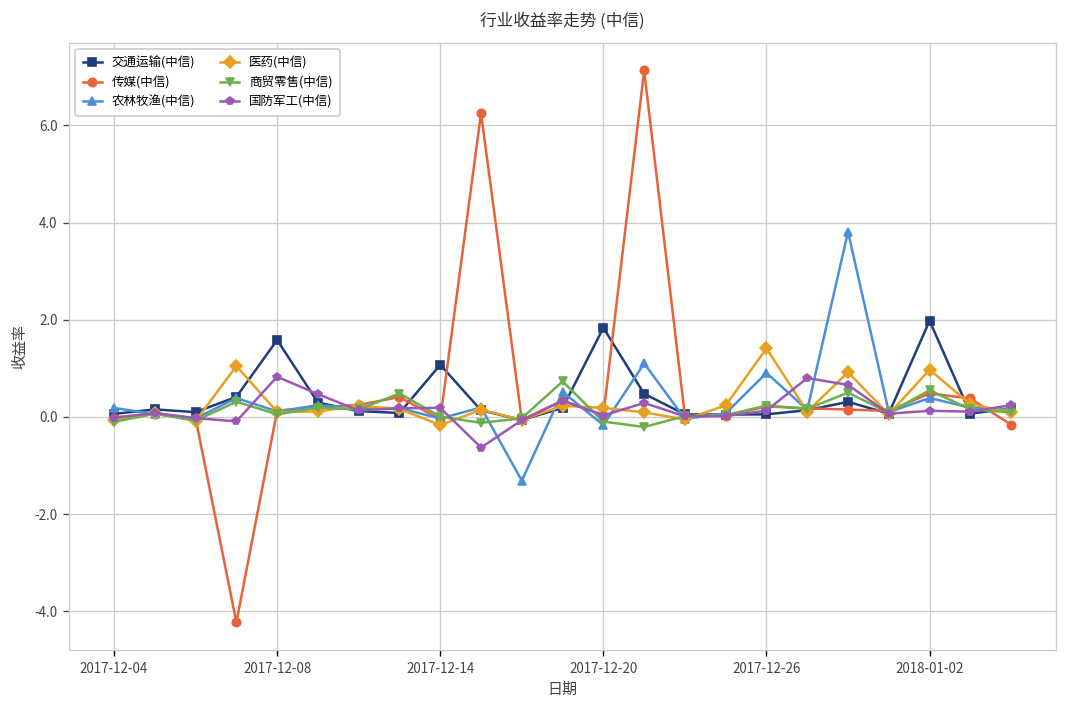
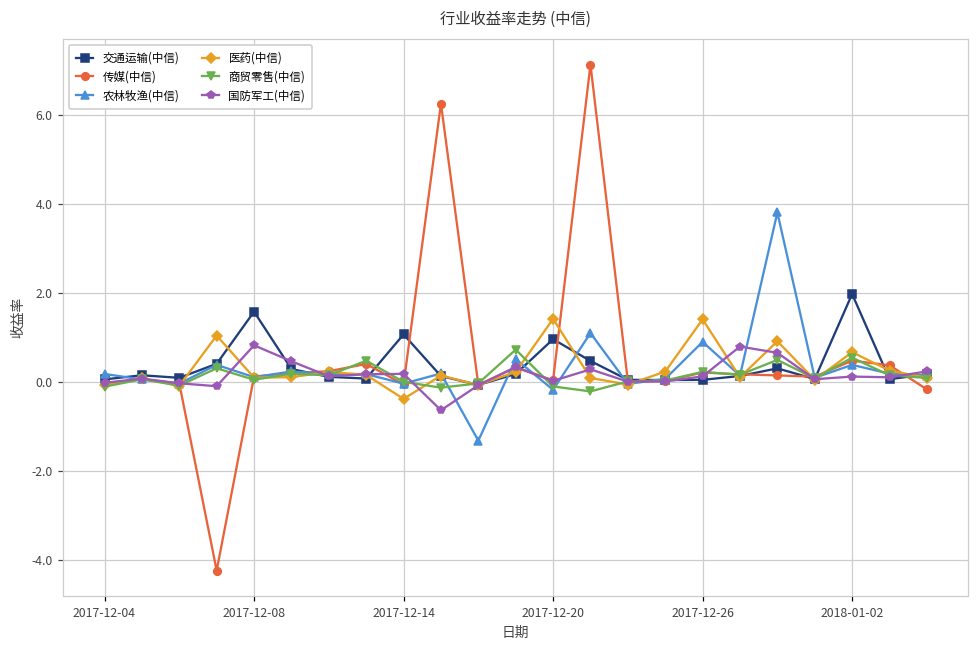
医药(中信), 2017-12-14: -0.2 -> -0.4
交通运输(中信), 2017-12-20: 1.8 -> 1.0
医药(中信), 2017-12-20: 0.2 -> 1.4
医药(中信), 2018-01-02: 1.0 -> 0.7
